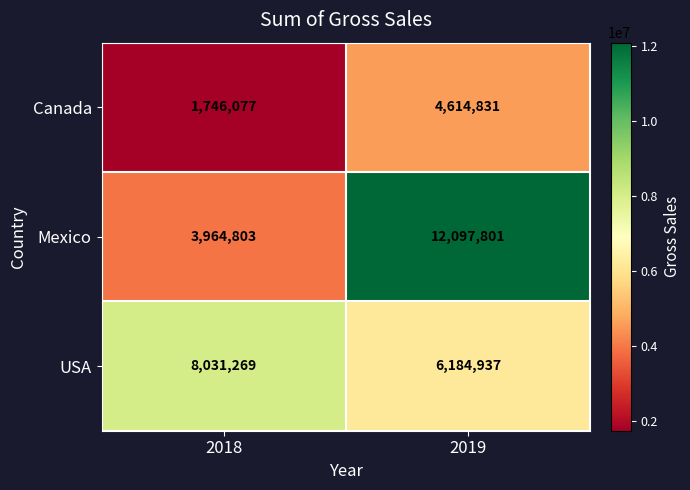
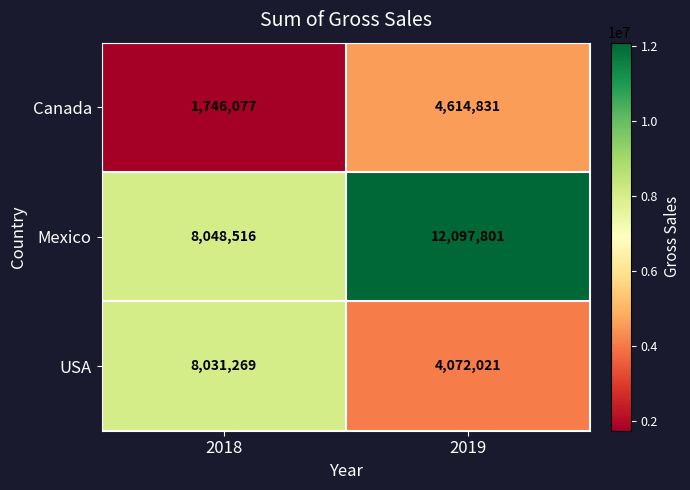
Mexico, 2018: 3,964,803 -> 8,048,516
USA, 2019: 6,184,937 -> 4,072,021
